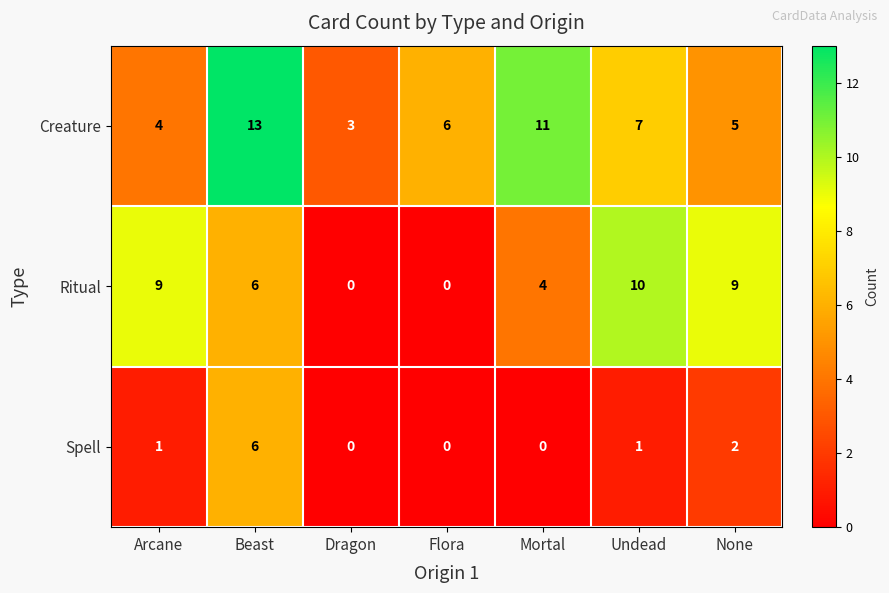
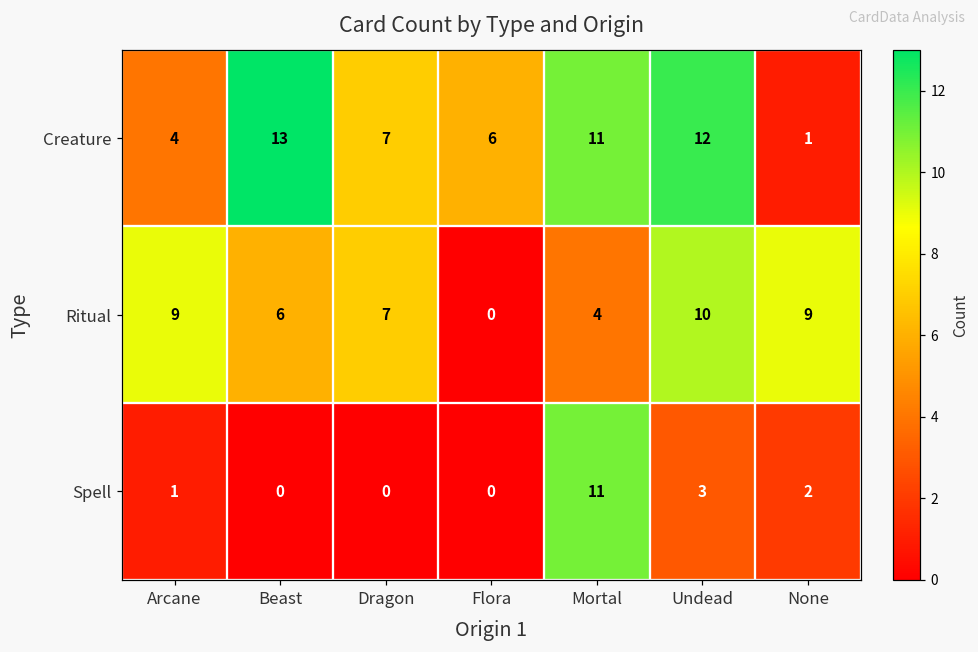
Creature, Dragon: 3 -> 7
Creature, Undead: 7 -> 12
Creature, None: 5 -> 1
Ritual, Dragon: 0 -> 7
Spell, Beast: 6 -> 0
Spell, Mortal: 0 -> 11
Spell, Undead: 1 -> 3
